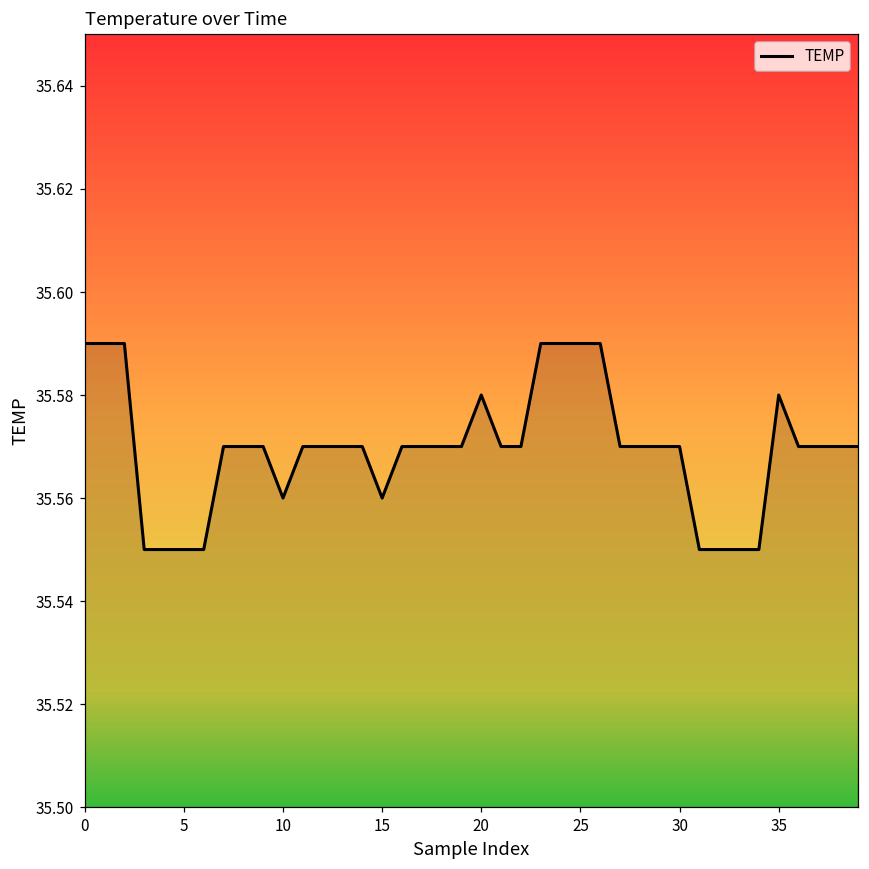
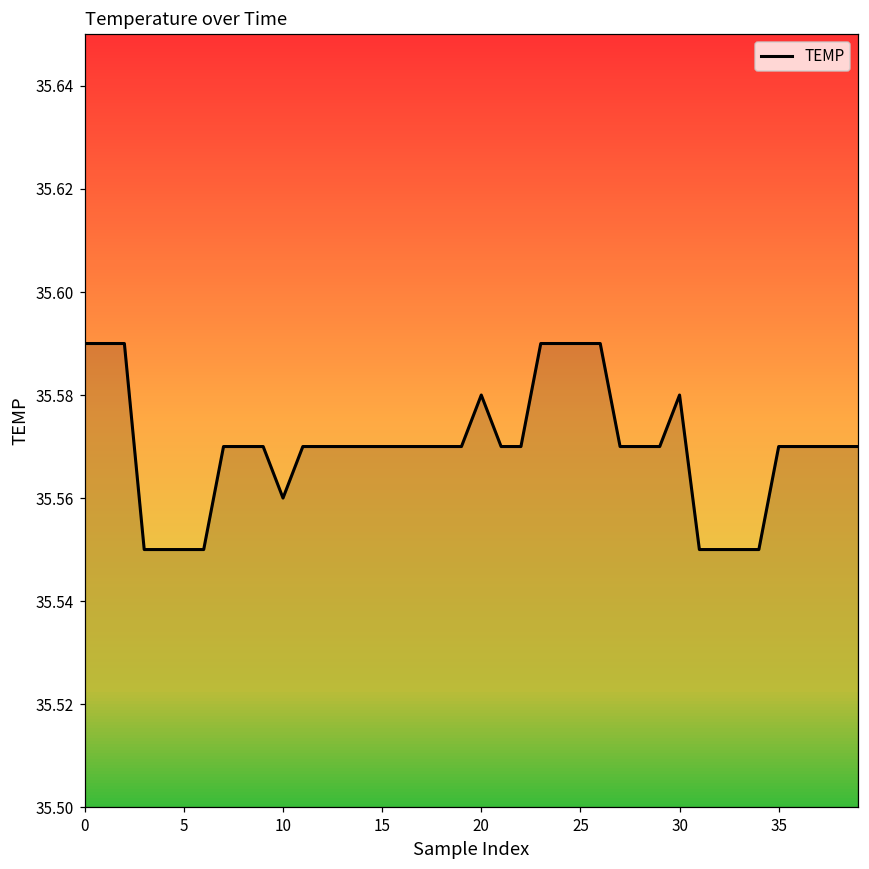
15: 35.56 -> 35.57
30: 35.57 -> 35.58
35: 35.58 -> 35.57
